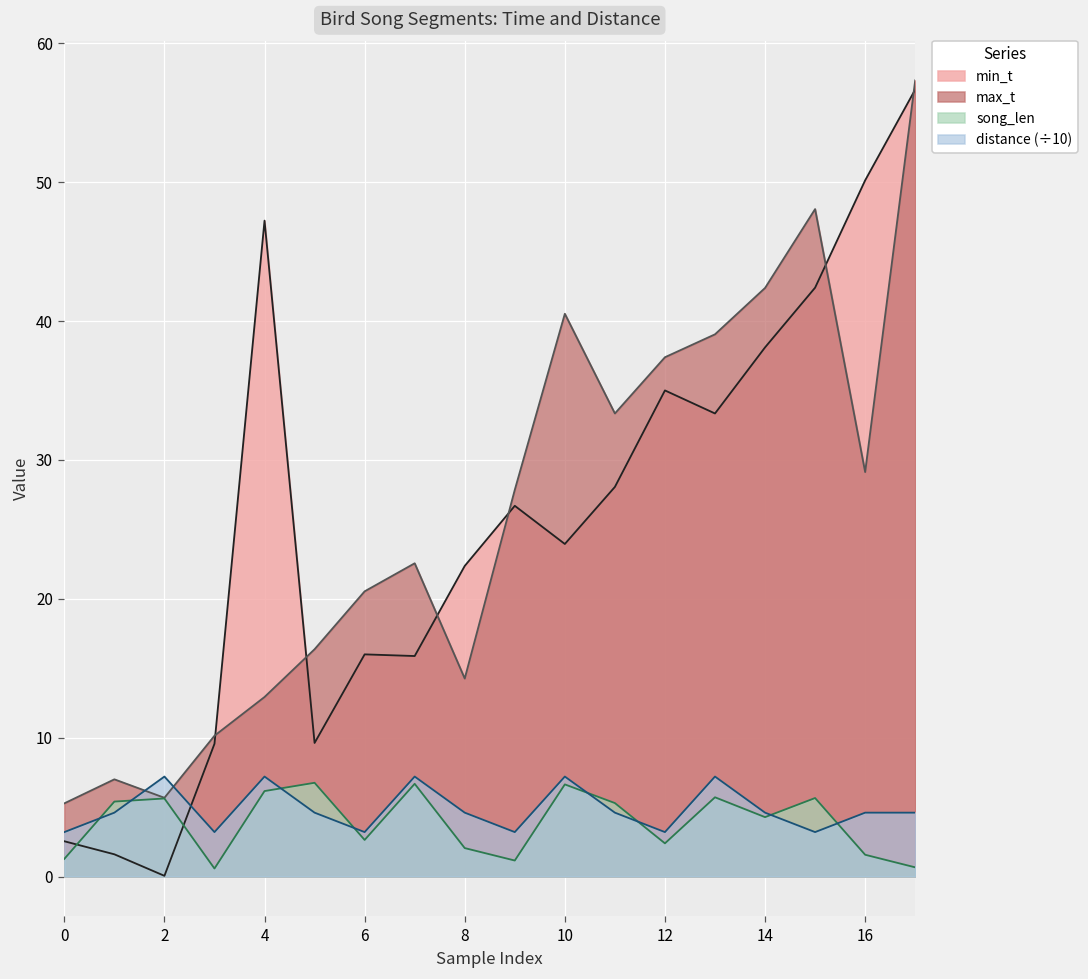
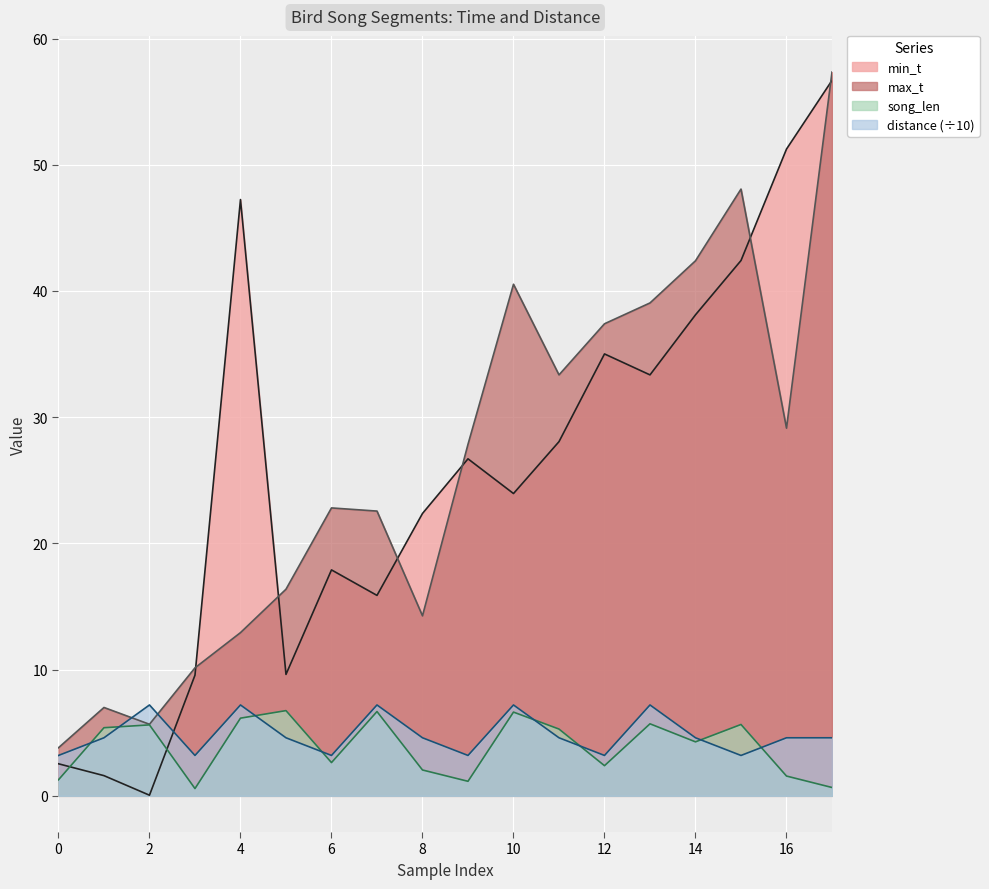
max_t, 0: 5.3 -> 3.8
min_t, 6: 16.0 -> 17.9
max_t, 6: 20.5 -> 22.8
min_t, 16: 50.1 -> 51.2
